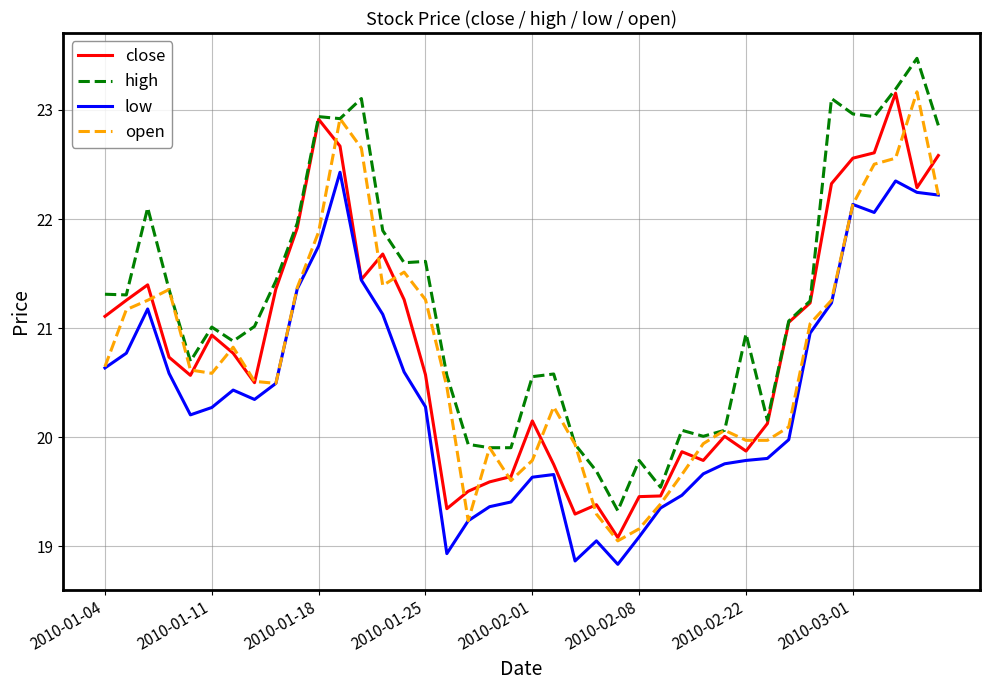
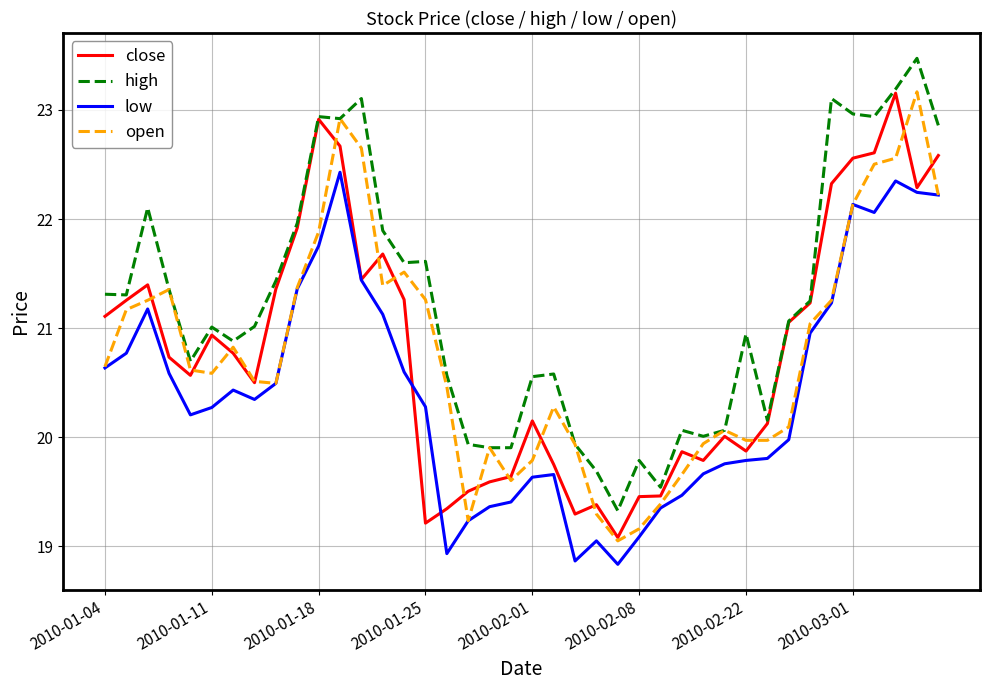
close, 2010-01-25: 20.57 -> 19.21
